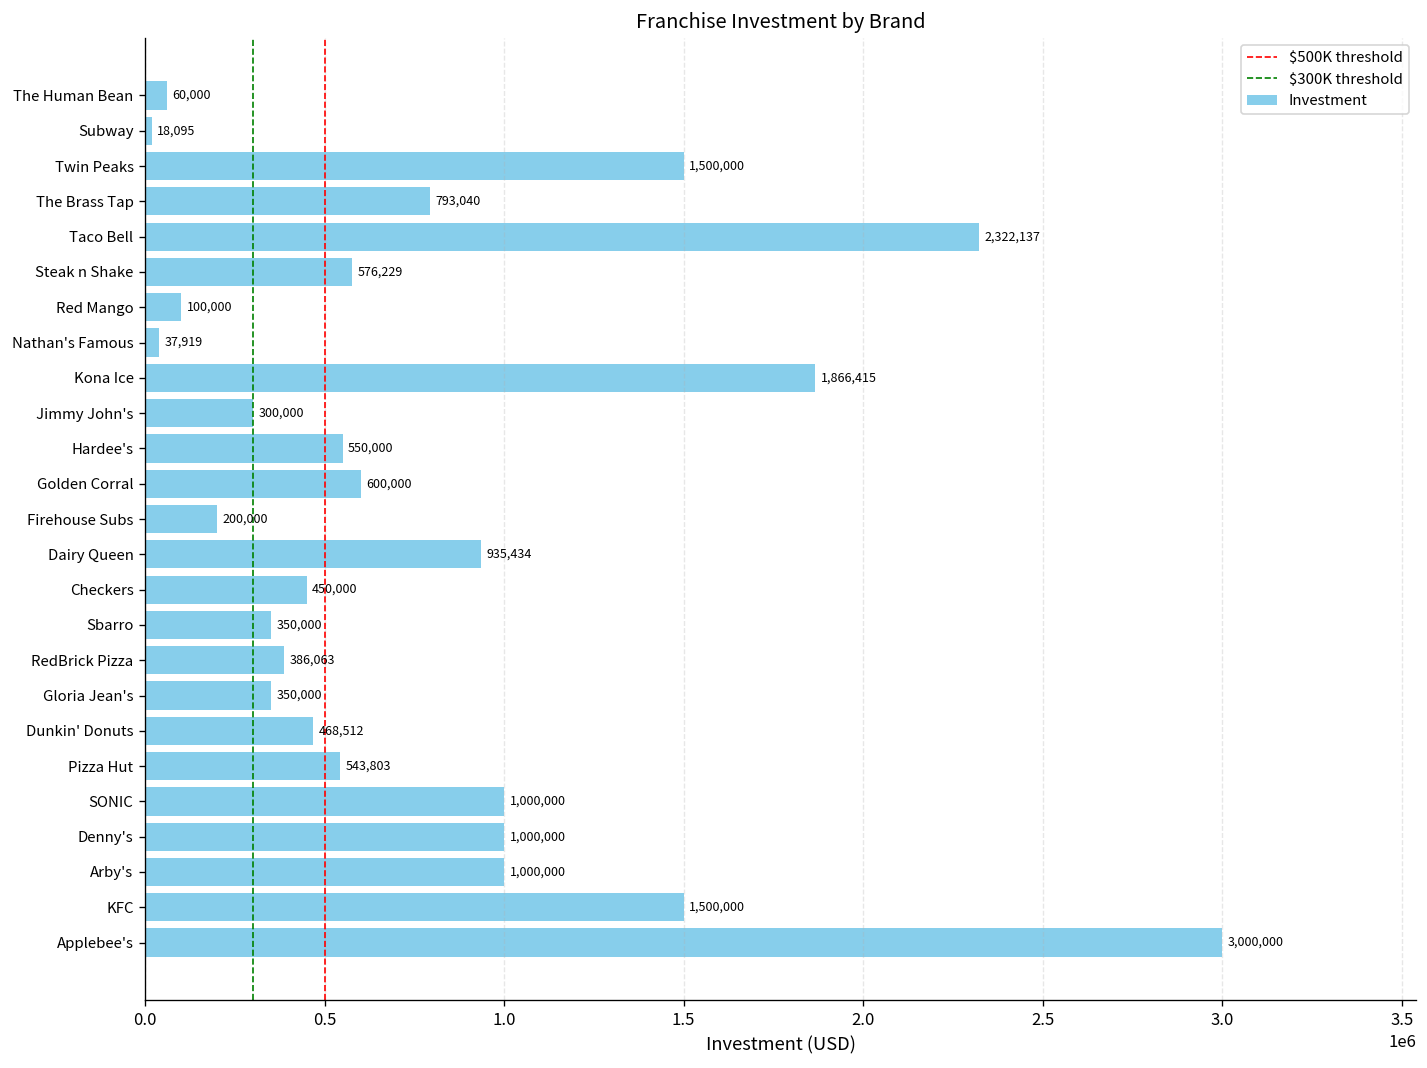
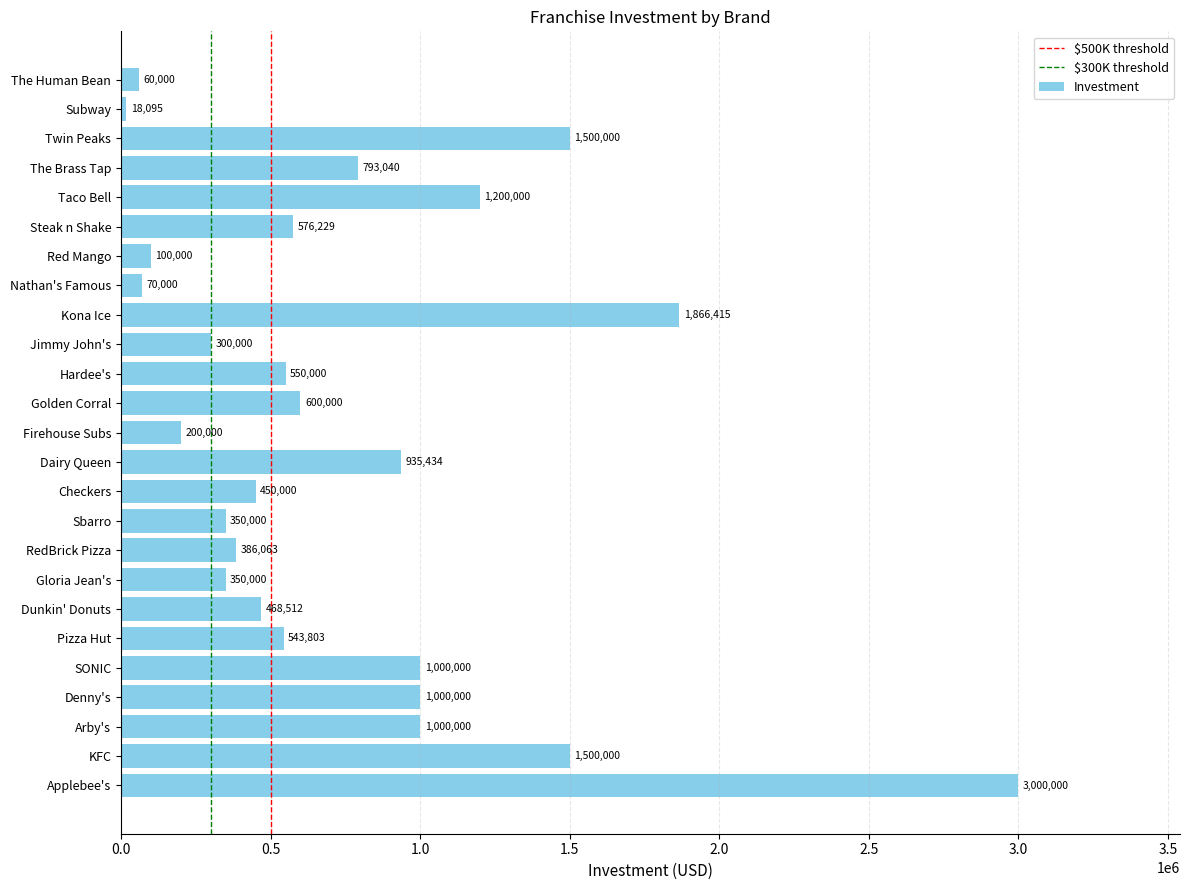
Taco Bell: 2,322,137 -> 1,200,000
Nathan's Famous: 37,919 -> 70,000
